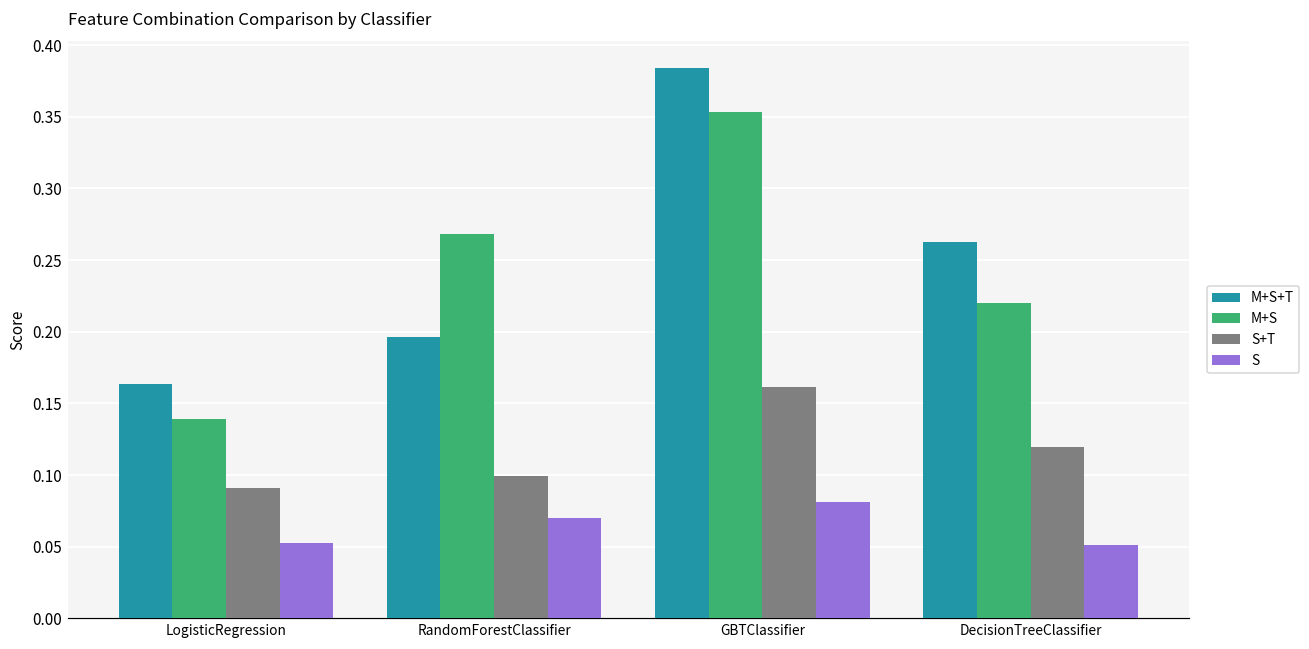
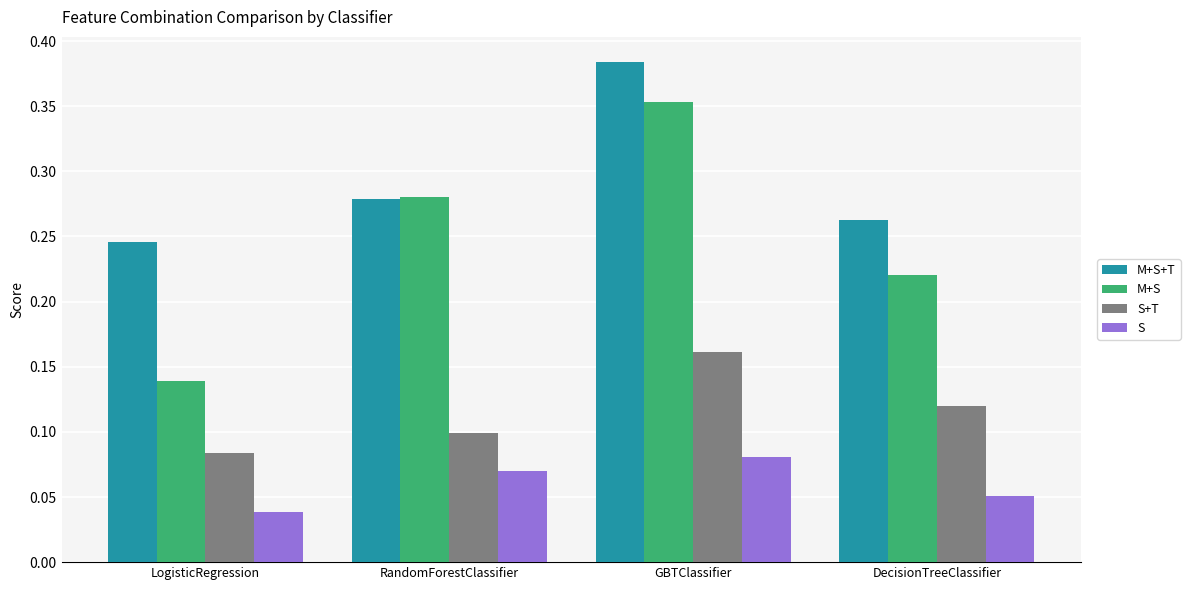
M+S+T, LogisticRegression: 0.164 -> 0.246
S+T, LogisticRegression: 0.091 -> 0.084
S, LogisticRegression: 0.053 -> 0.038
M+S+T, RandomForestClassifier: 0.196 -> 0.279
M+S, RandomForestClassifier: 0.268 -> 0.280
